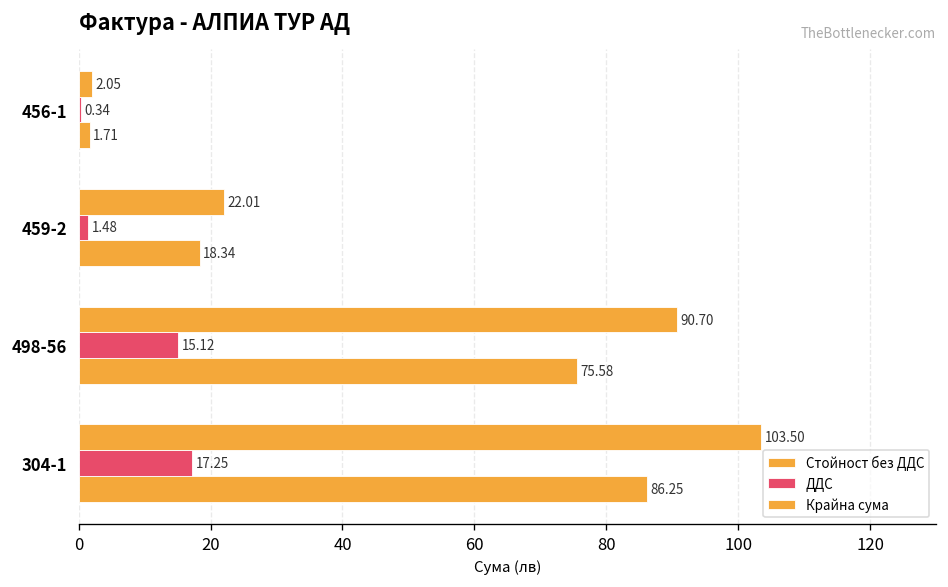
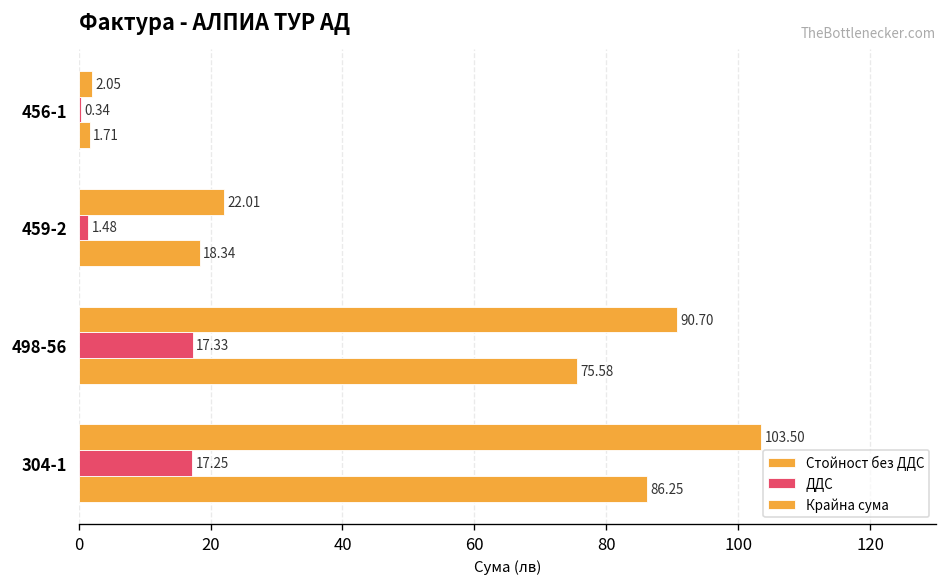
ДДС, 498-56: 15.12 -> 17.33
